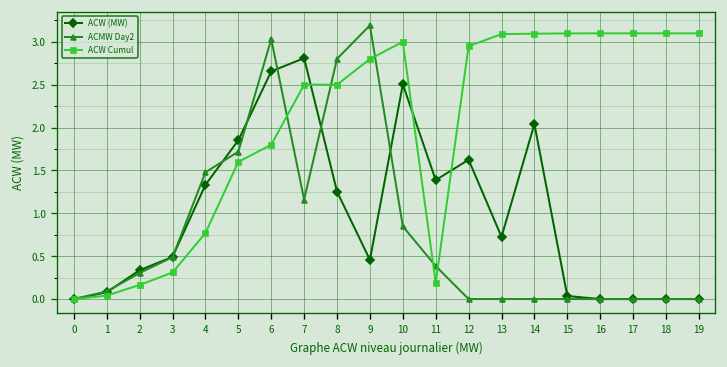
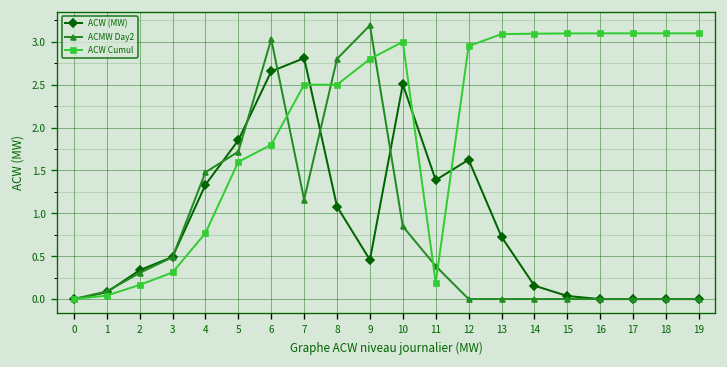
ACW (MW), 8: 1.3 -> 1.1
ACW (MW), 14: 2.0 -> 0.2
